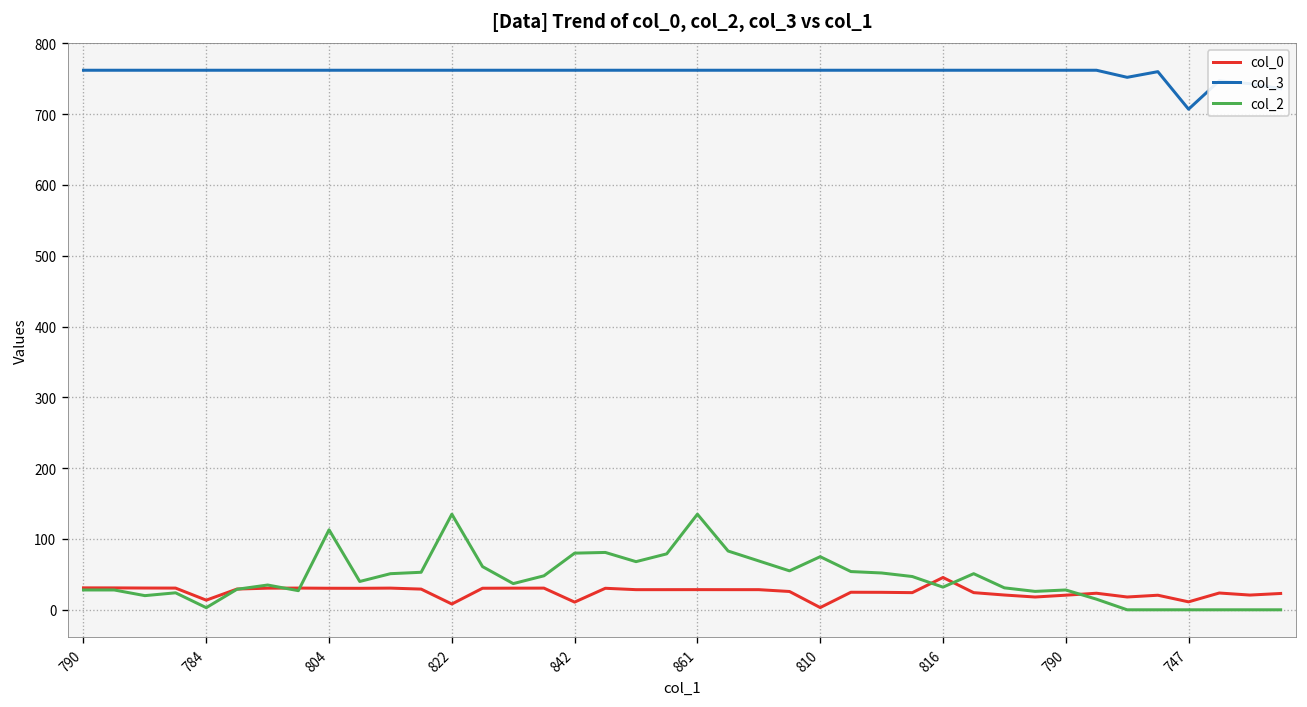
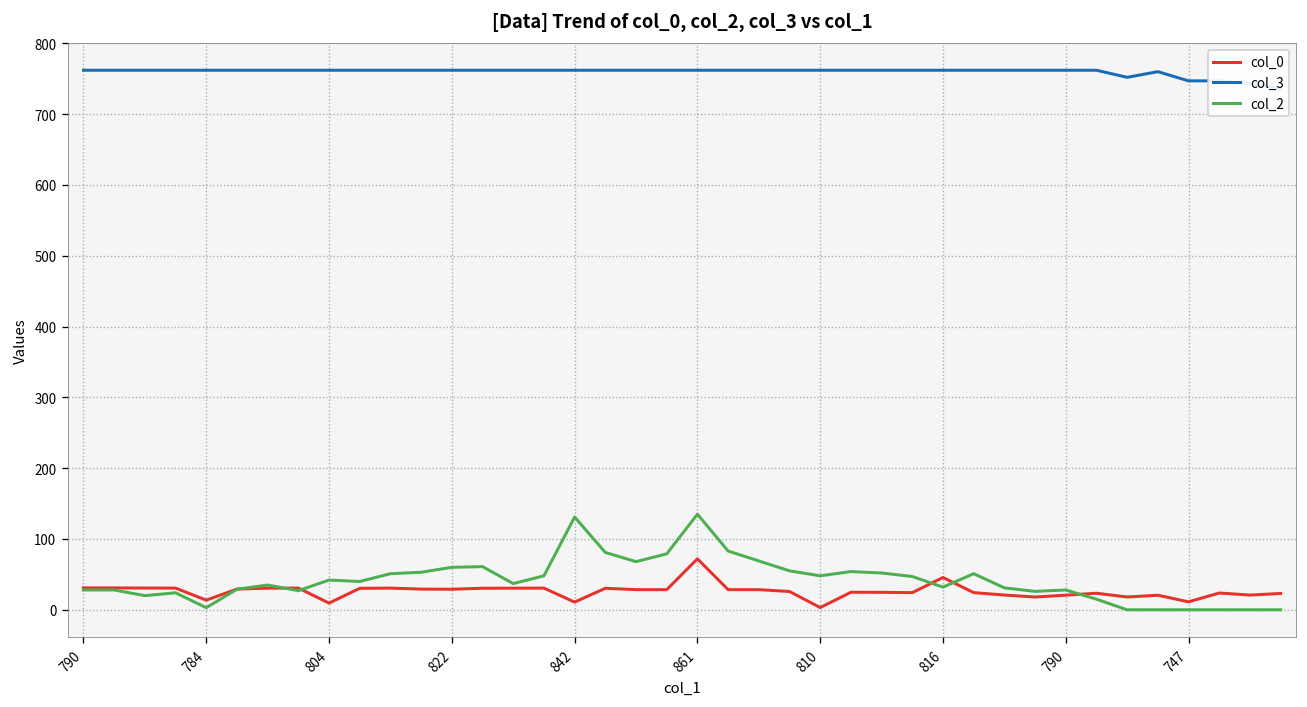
col_0, 804: 30 -> 10
col_2, 804: 110 -> 40
col_0, 822: 10 -> 30
col_2, 822: 140 -> 60
col_2, 842: 80 -> 130
col_0, 861: 30 -> 70
col_2, 810: 80 -> 50
col_3, 747: 710 -> 750
